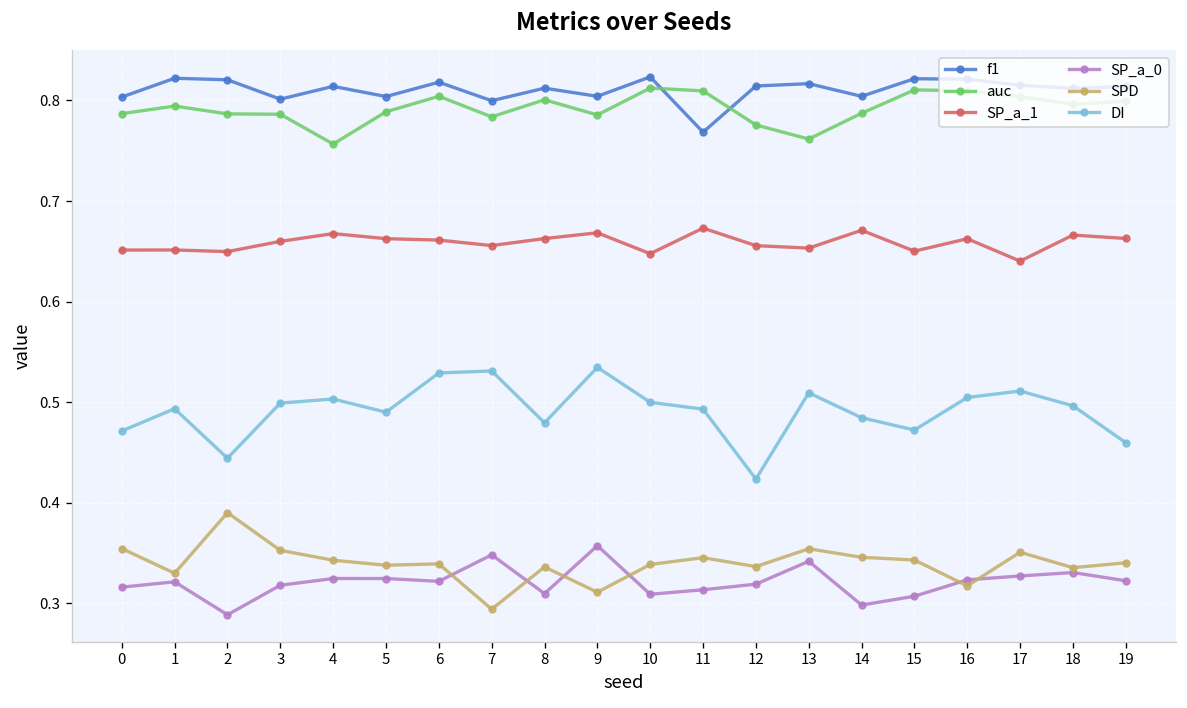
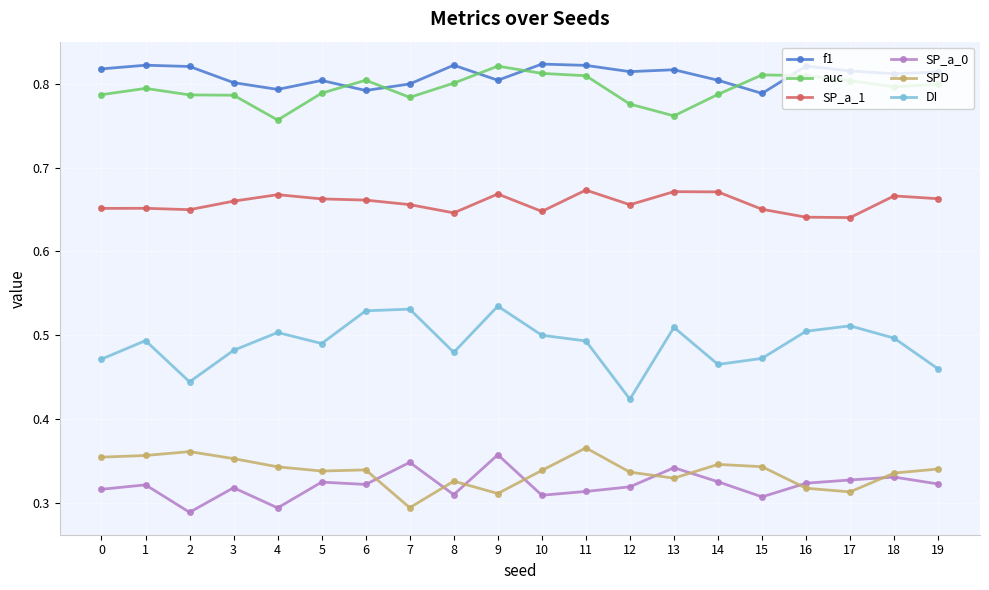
f1, 0: 0.80 -> 0.82
SPD, 1: 0.33 -> 0.36
SPD, 2: 0.39 -> 0.36
DI, 3: 0.50 -> 0.48
f1, 4: 0.81 -> 0.79
SP_a_0, 4: 0.32 -> 0.29
f1, 6: 0.82 -> 0.79
f1, 8: 0.81 -> 0.82
SP_a_1, 8: 0.66 -> 0.65
SPD, 8: 0.34 -> 0.33
auc, 9: 0.79 -> 0.82
f1, 11: 0.77 -> 0.82
SPD, 11: 0.35 -> 0.37
SP_a_1, 13: 0.65 -> 0.67
SPD, 13: 0.35 -> 0.33
SP_a_0, 14: 0.30 -> 0.33
DI, 14: 0.48 -> 0.47
f1, 15: 0.82 -> 0.79
SP_a_1, 16: 0.66 -> 0.64
SPD, 17: 0.35 -> 0.31
